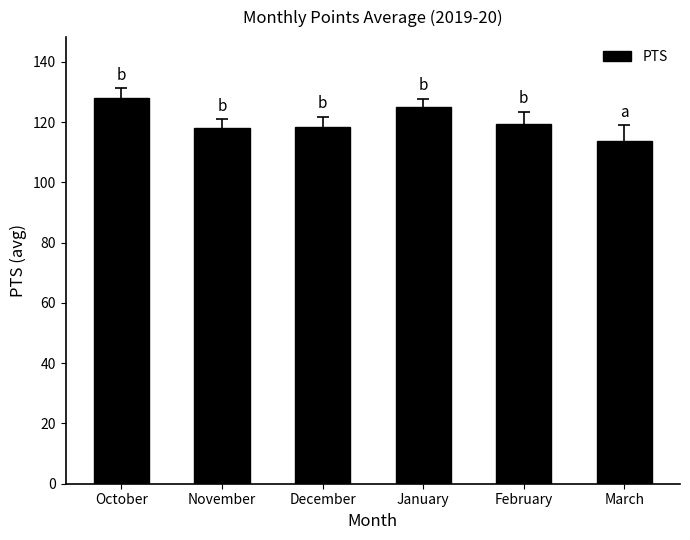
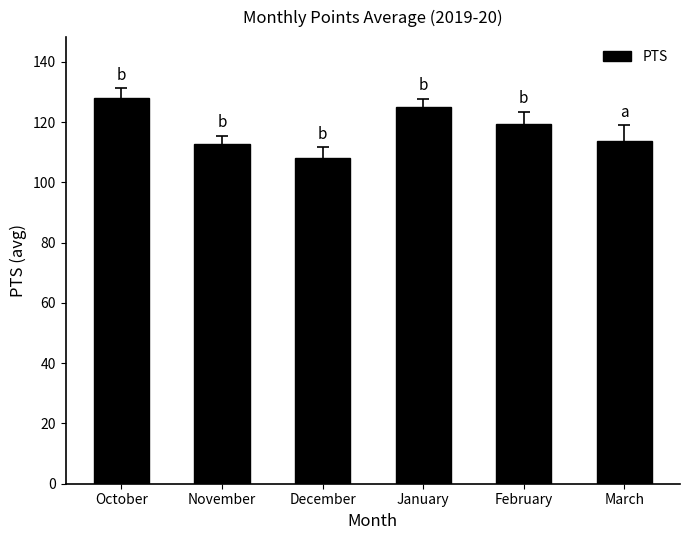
PTS, November: 118 -> 113
PTS, December: 118 -> 108
